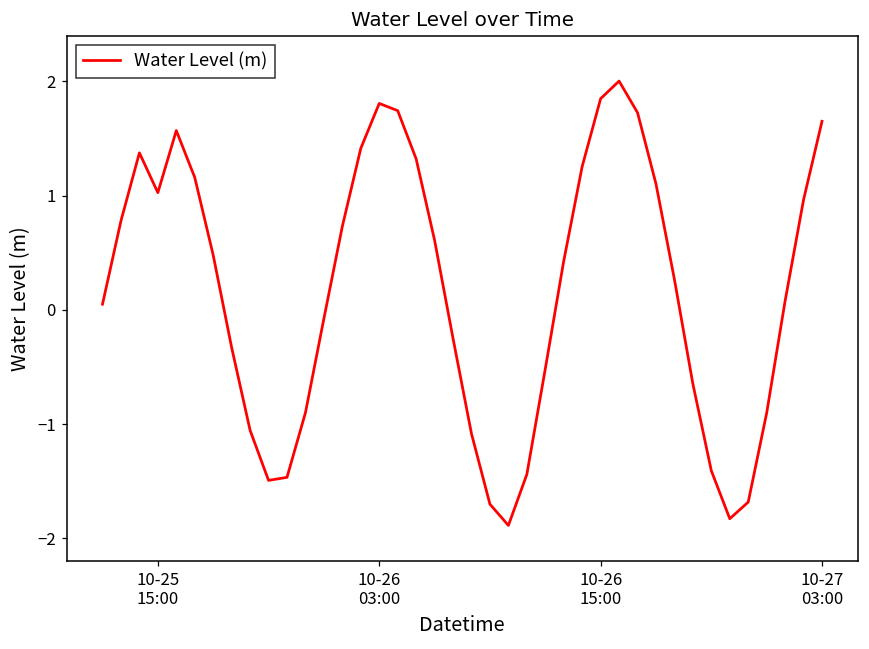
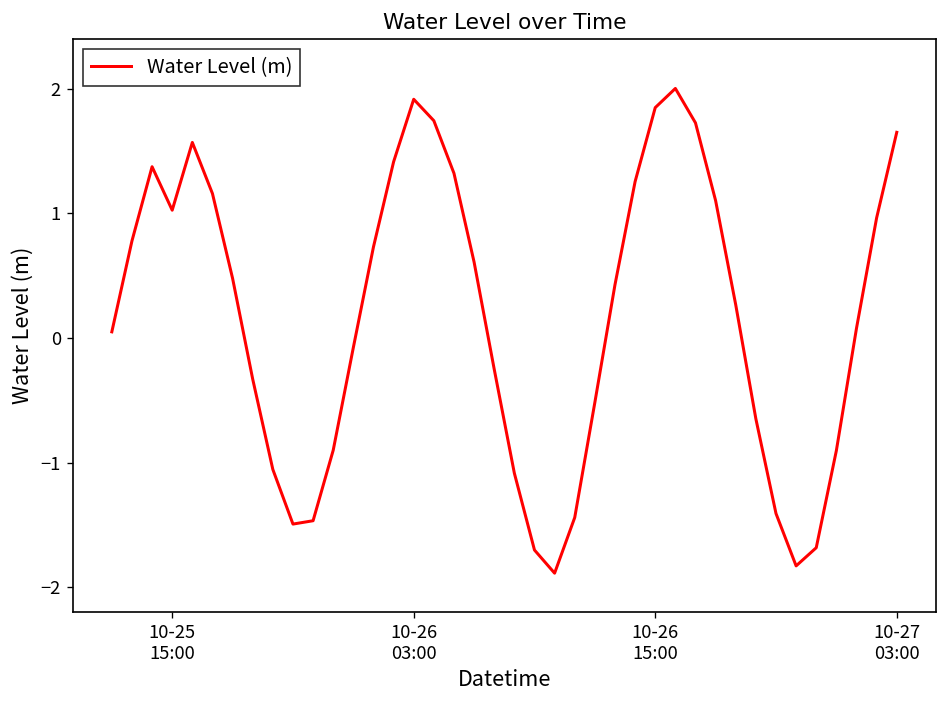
10-26 03:00: 1.81 -> 1.91
